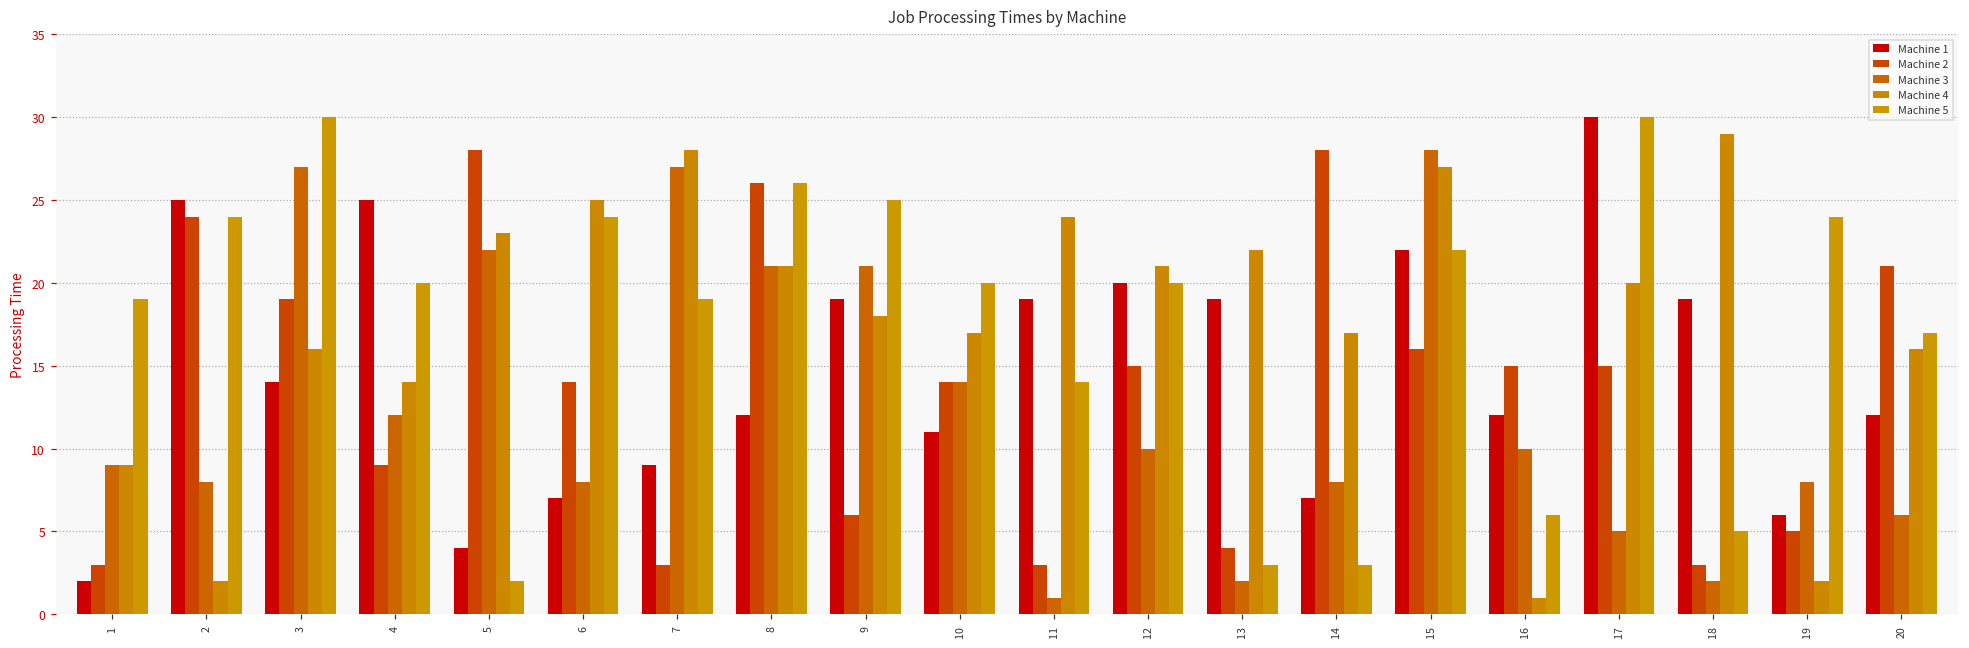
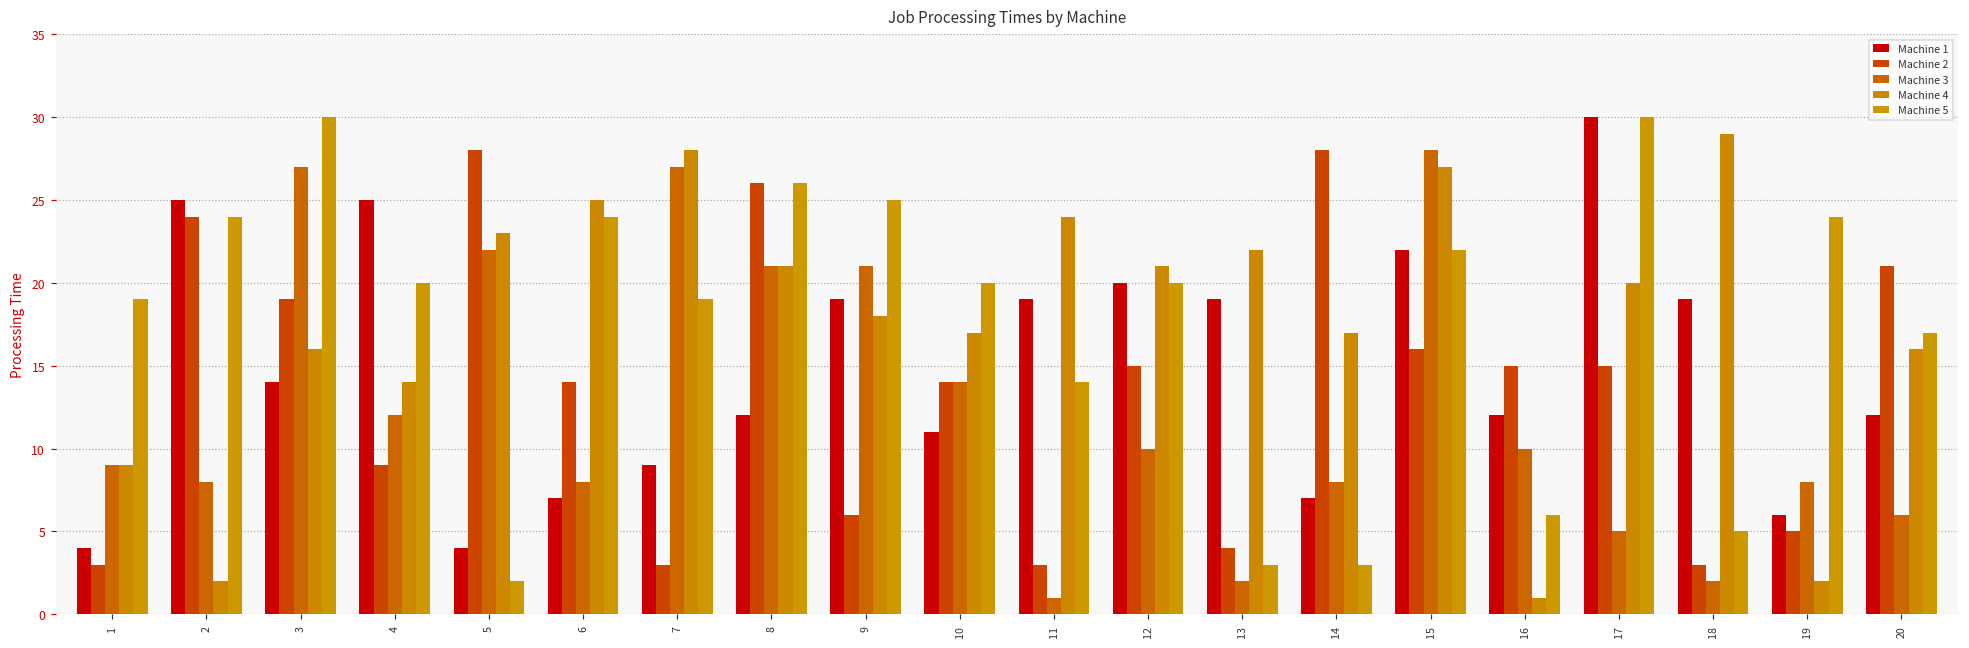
Machine 1, 1: 2 -> 4
